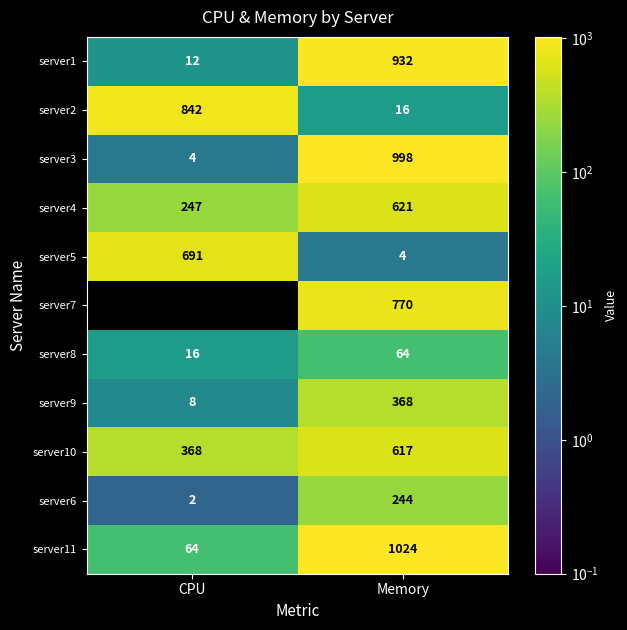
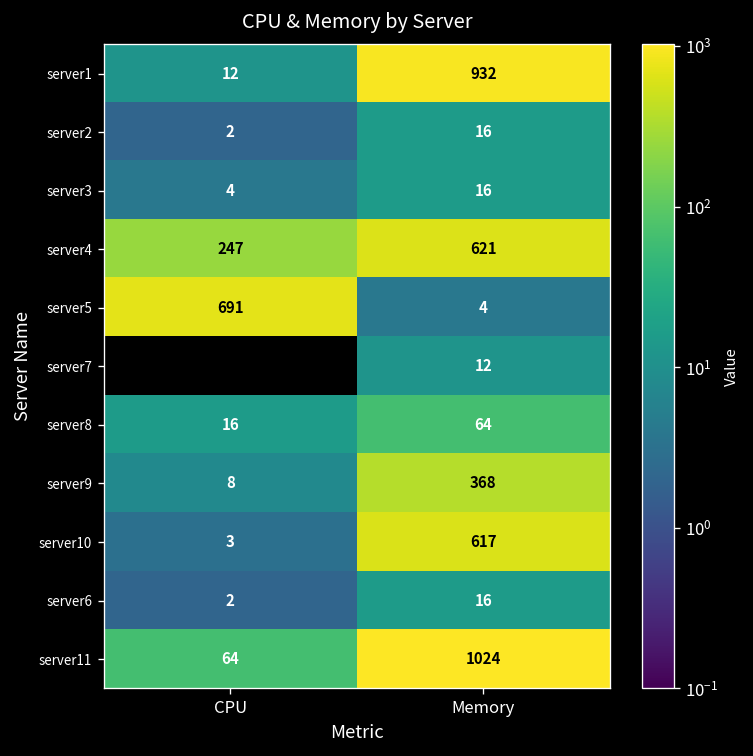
server2, CPU: 842 -> 2
server3, Memory: 998 -> 16
server7, Memory: 770 -> 12
server10, CPU: 368 -> 3
server6, Memory: 244 -> 16
